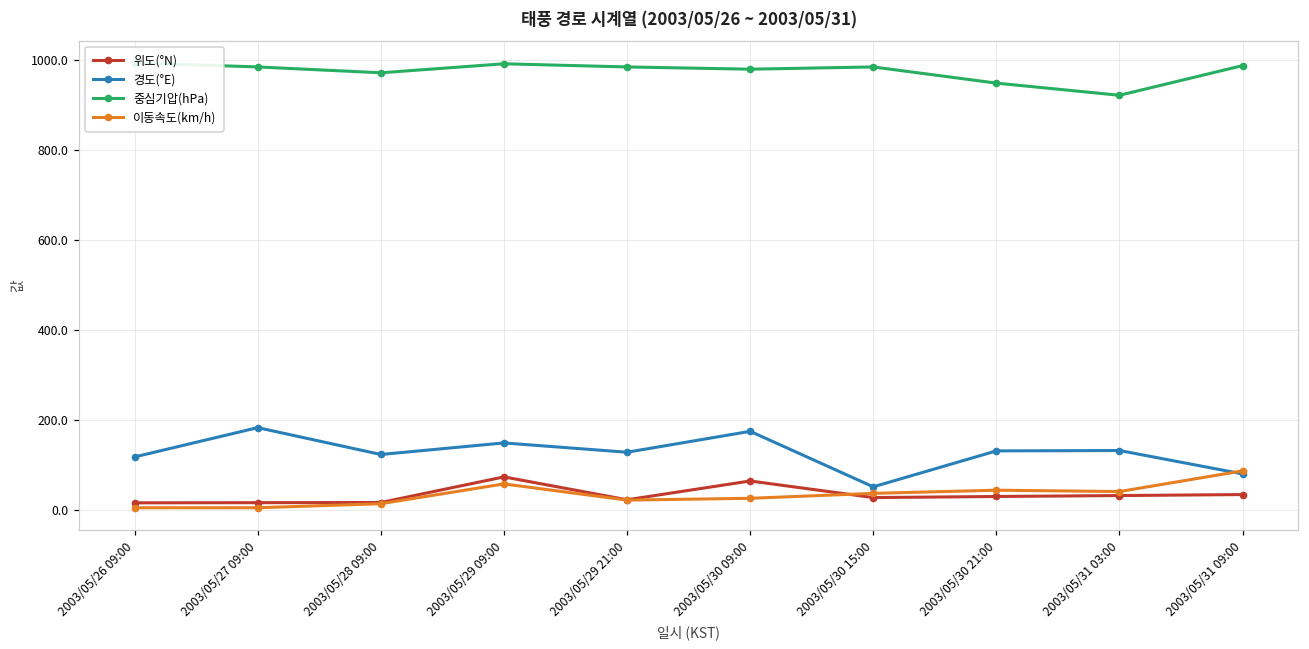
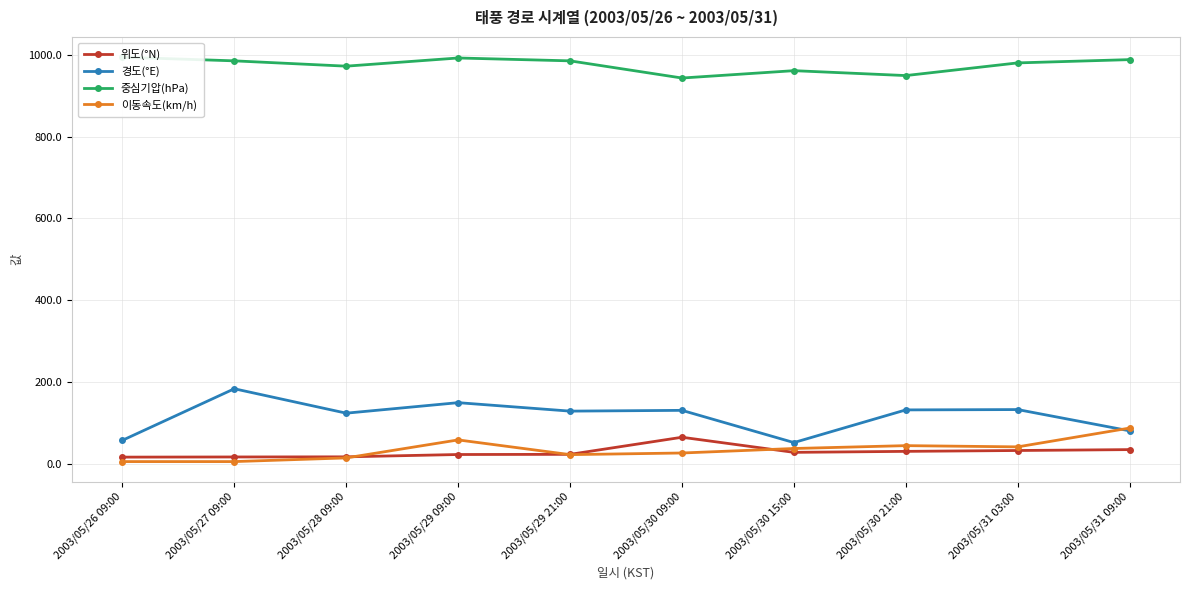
경도(°E), 2003/05/26 09:00: 120 -> 60
위도(°N), 2003/05/29 09:00: 70 -> 20
경도(°E), 2003/05/30 09:00: 170 -> 130
중심기압(hPa), 2003/05/30 09:00: 980 -> 940
중심기압(hPa), 2003/05/30 15:00: 990 -> 960
중심기압(hPa), 2003/05/31 03:00: 920 -> 980
